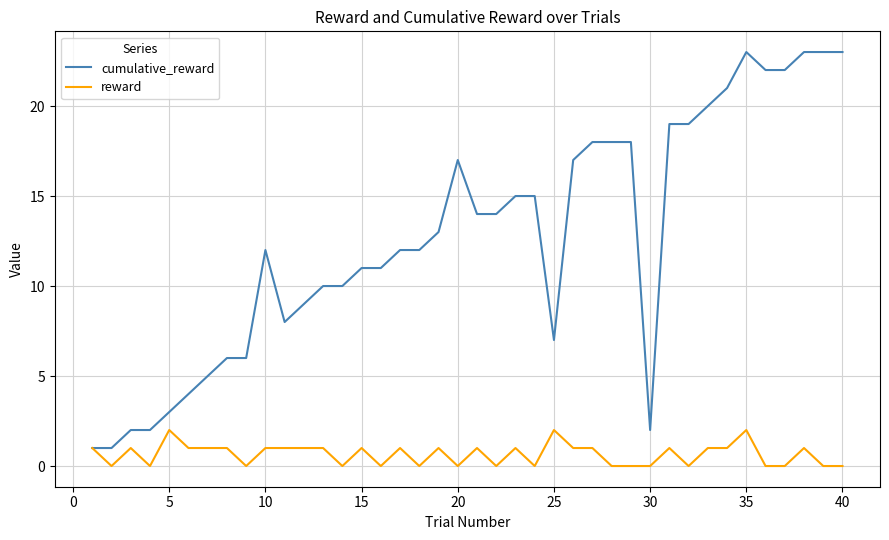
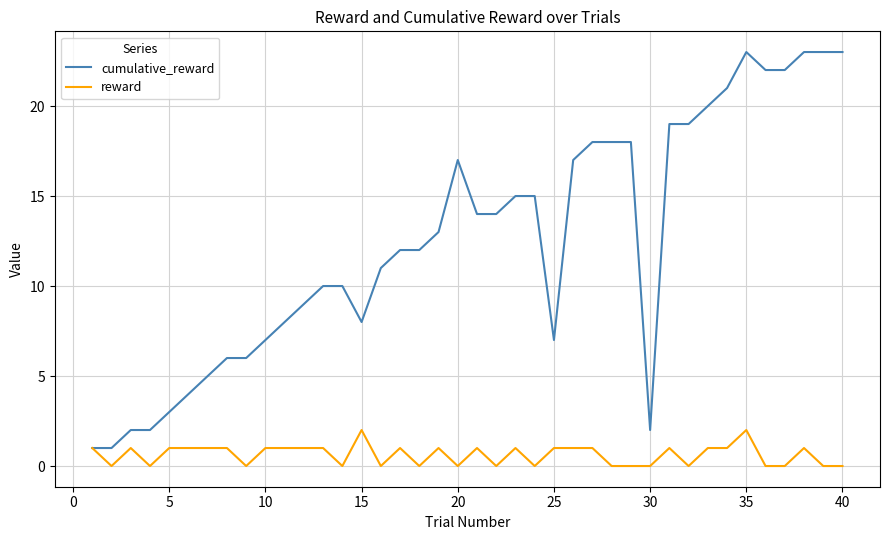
reward, 5: 2 -> 1
cumulative_reward, 10: 12 -> 7
cumulative_reward, 15: 11 -> 8
reward, 15: 1 -> 2
reward, 25: 2 -> 1
